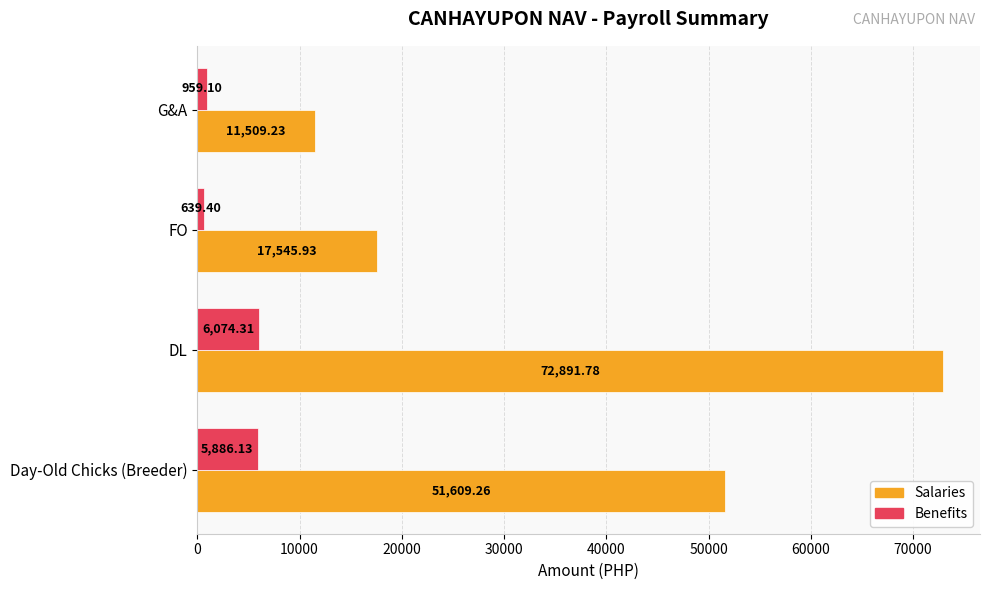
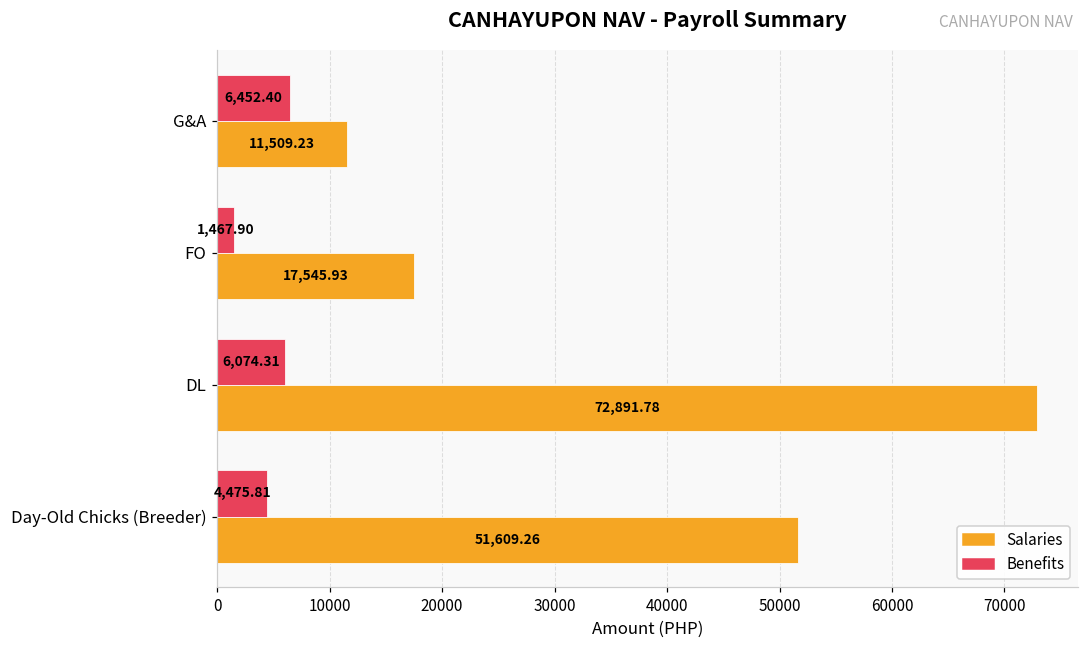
Benefits, G&A: 959.10 -> 6,452.40
Benefits, FO: 639.40 -> 1,467.90
Benefits, Day-Old Chicks (Breeder): 5,886.13 -> 4,475.81
